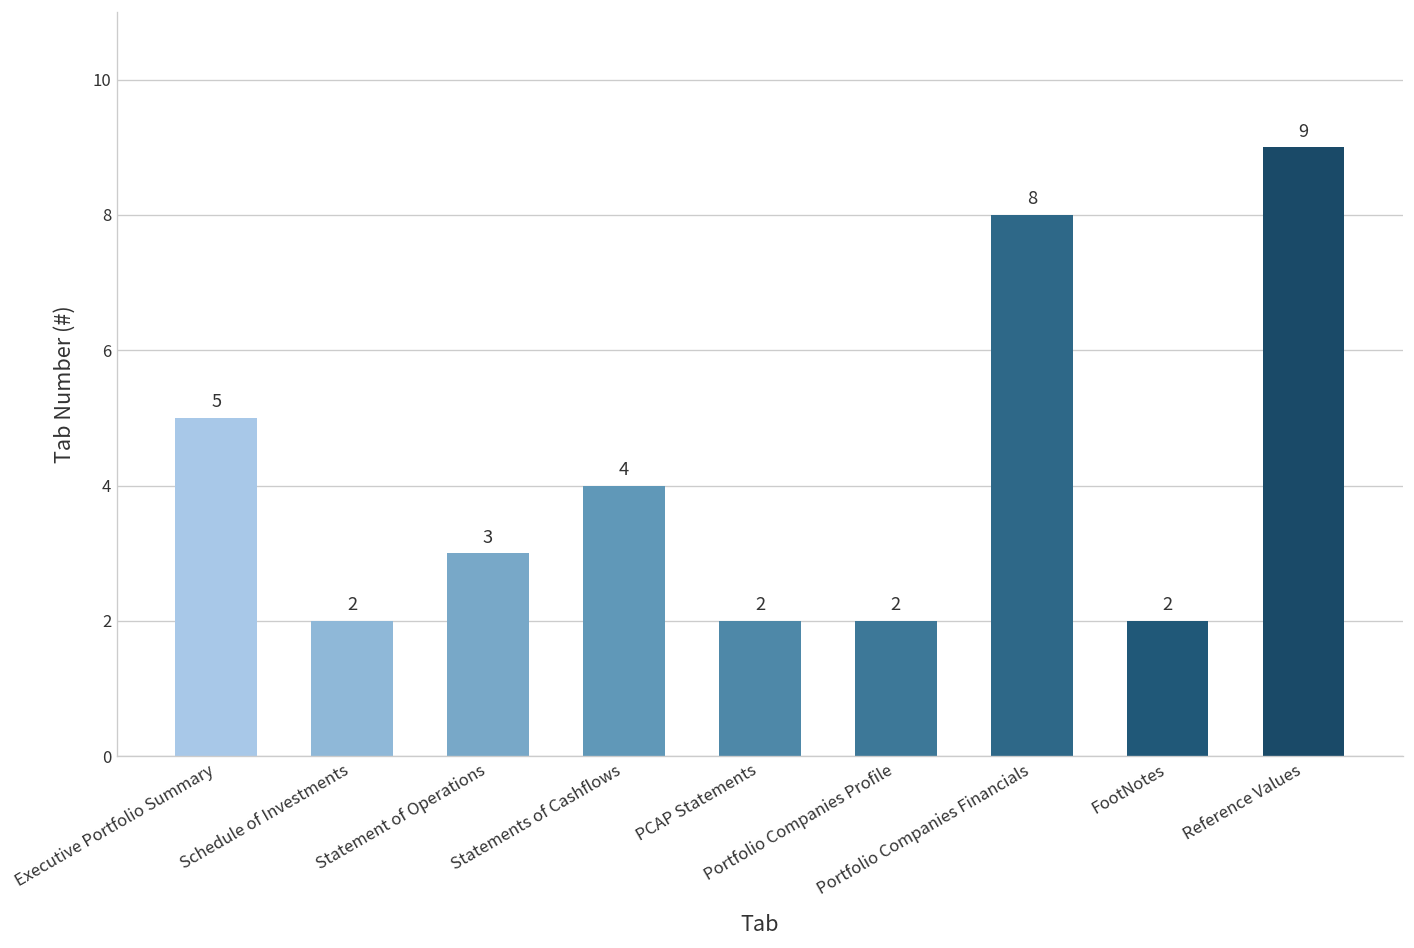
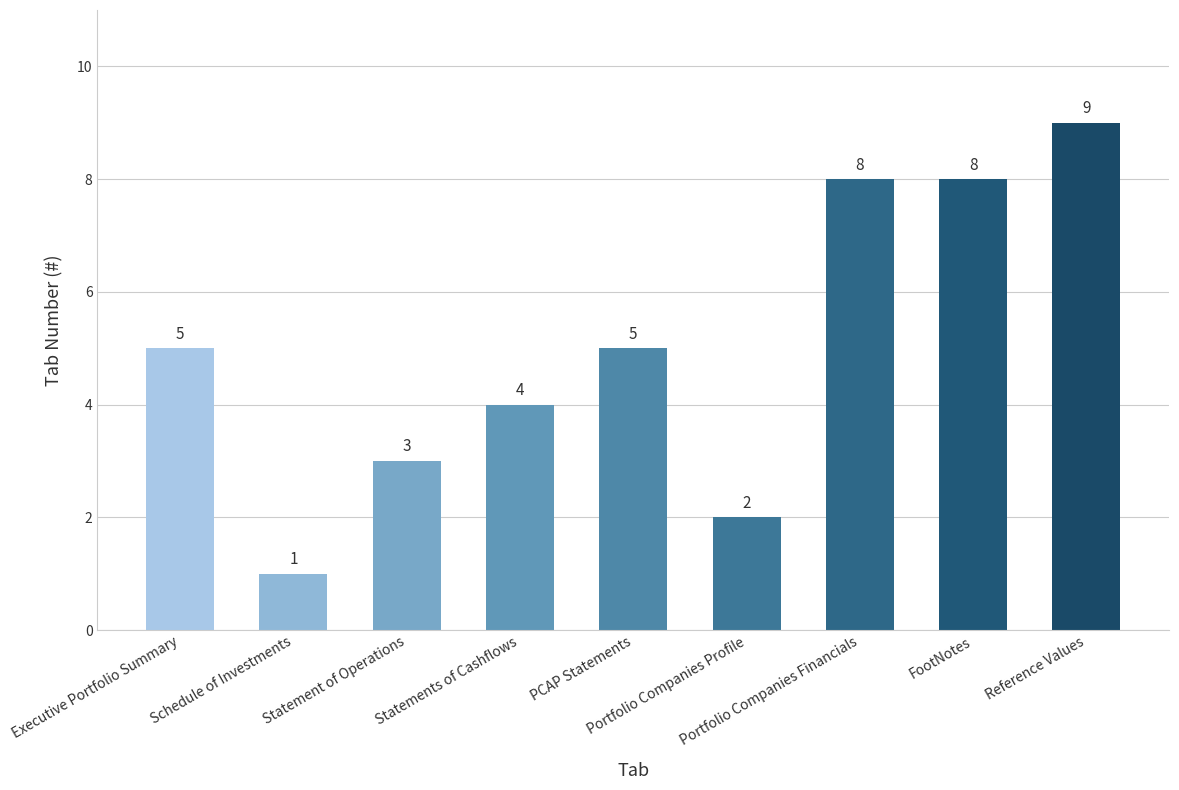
Schedule of Investments: 2 -> 1
PCAP Statements: 2 -> 5
FootNotes: 2 -> 8
